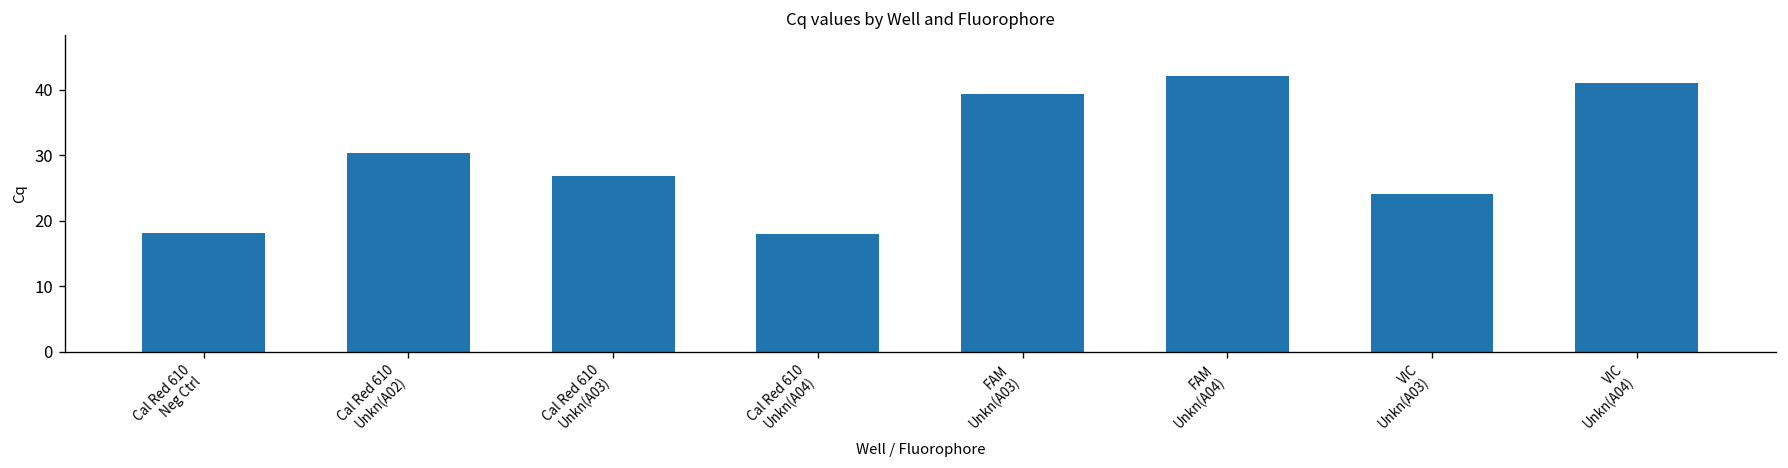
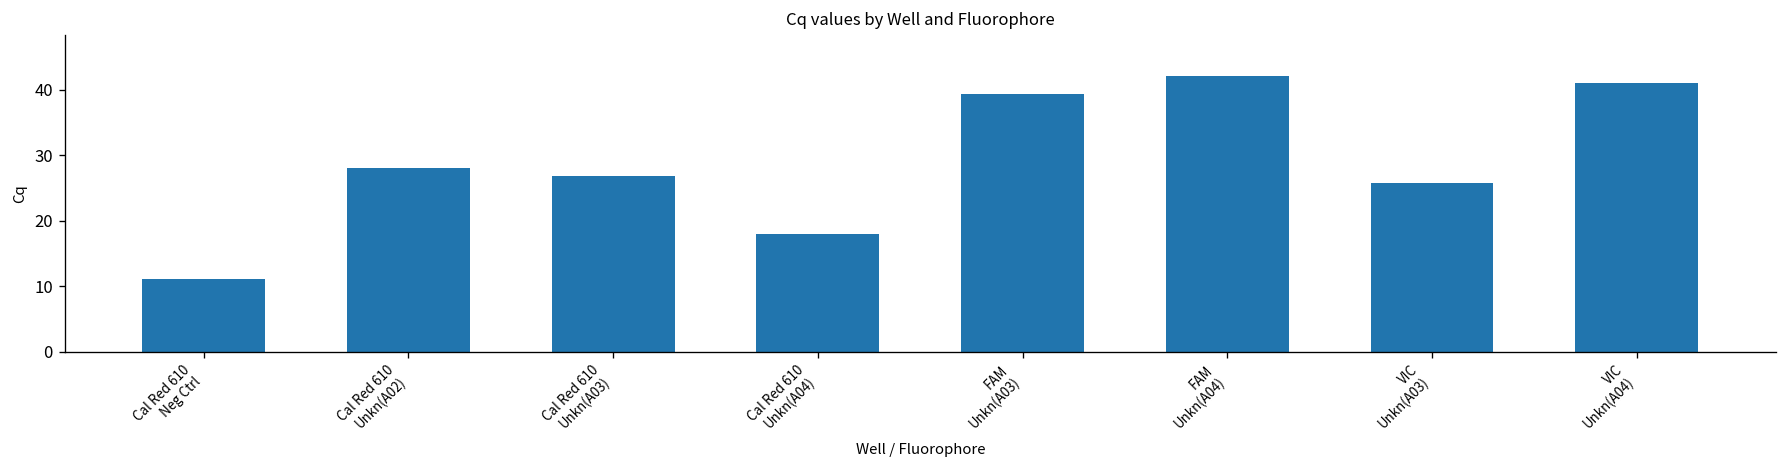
Cal Red 610 Neg Ctrl: 18 -> 11
Cal Red 610 Unkn(A02): 30 -> 28
VIC Unkn(A03): 24 -> 26
